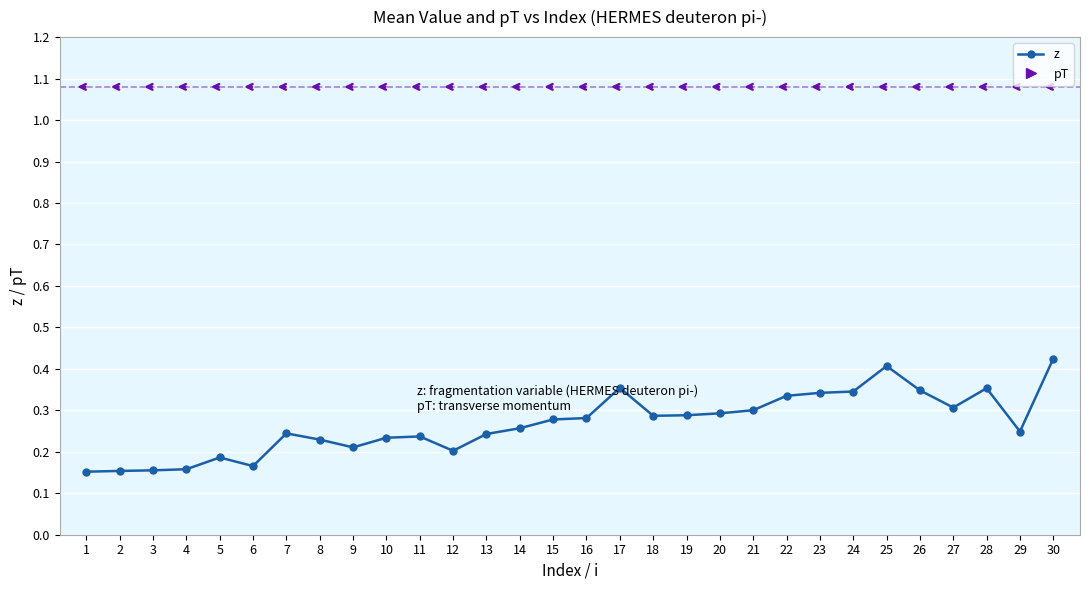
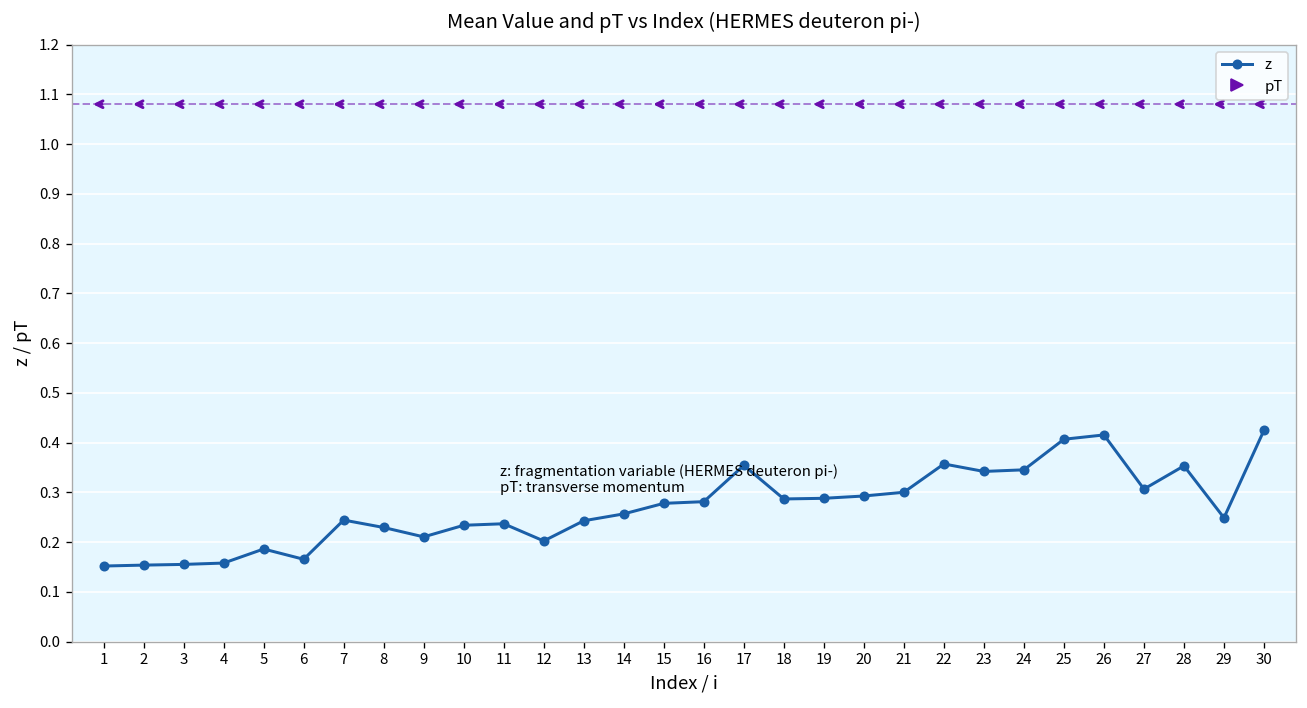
22: 0.34 -> 0.36
26: 0.35 -> 0.42
